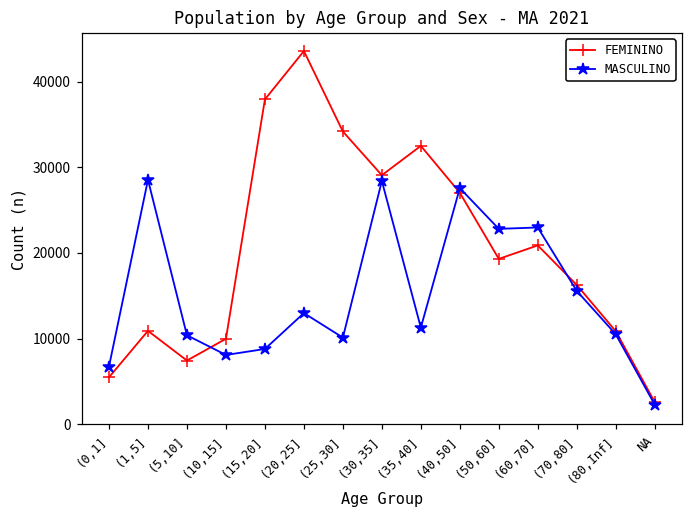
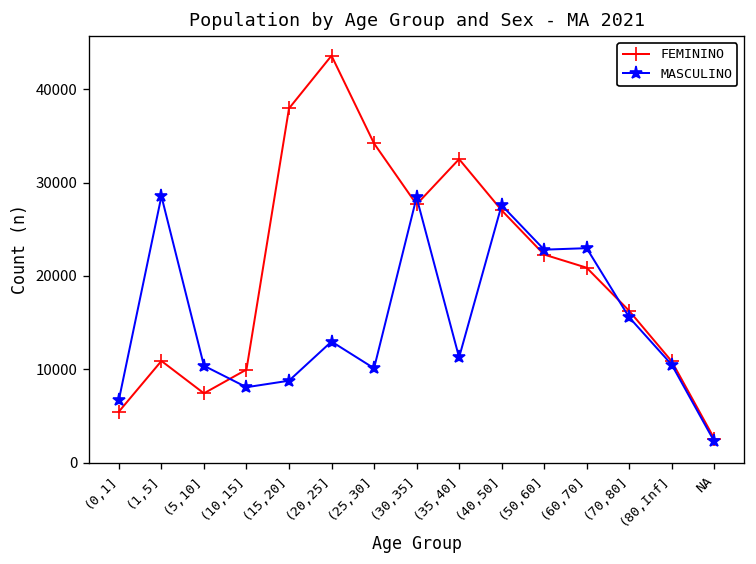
FEMININO, (30,35]: 29000 -> 28000
FEMININO, (50,60]: 19000 -> 22000
